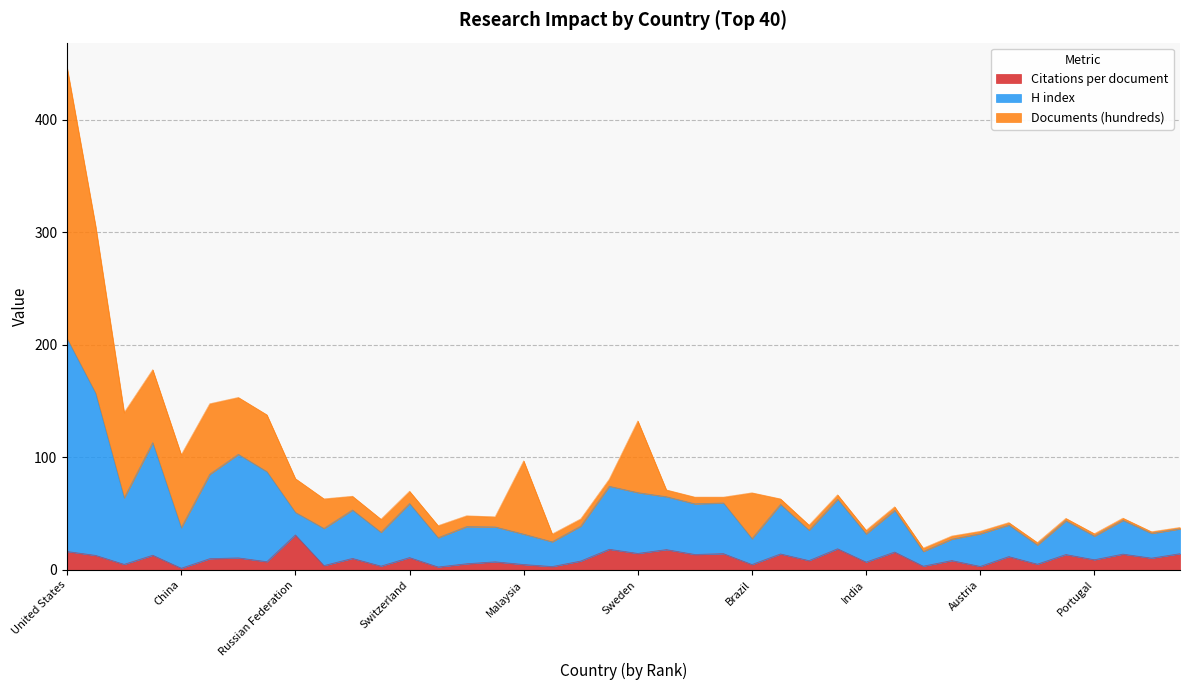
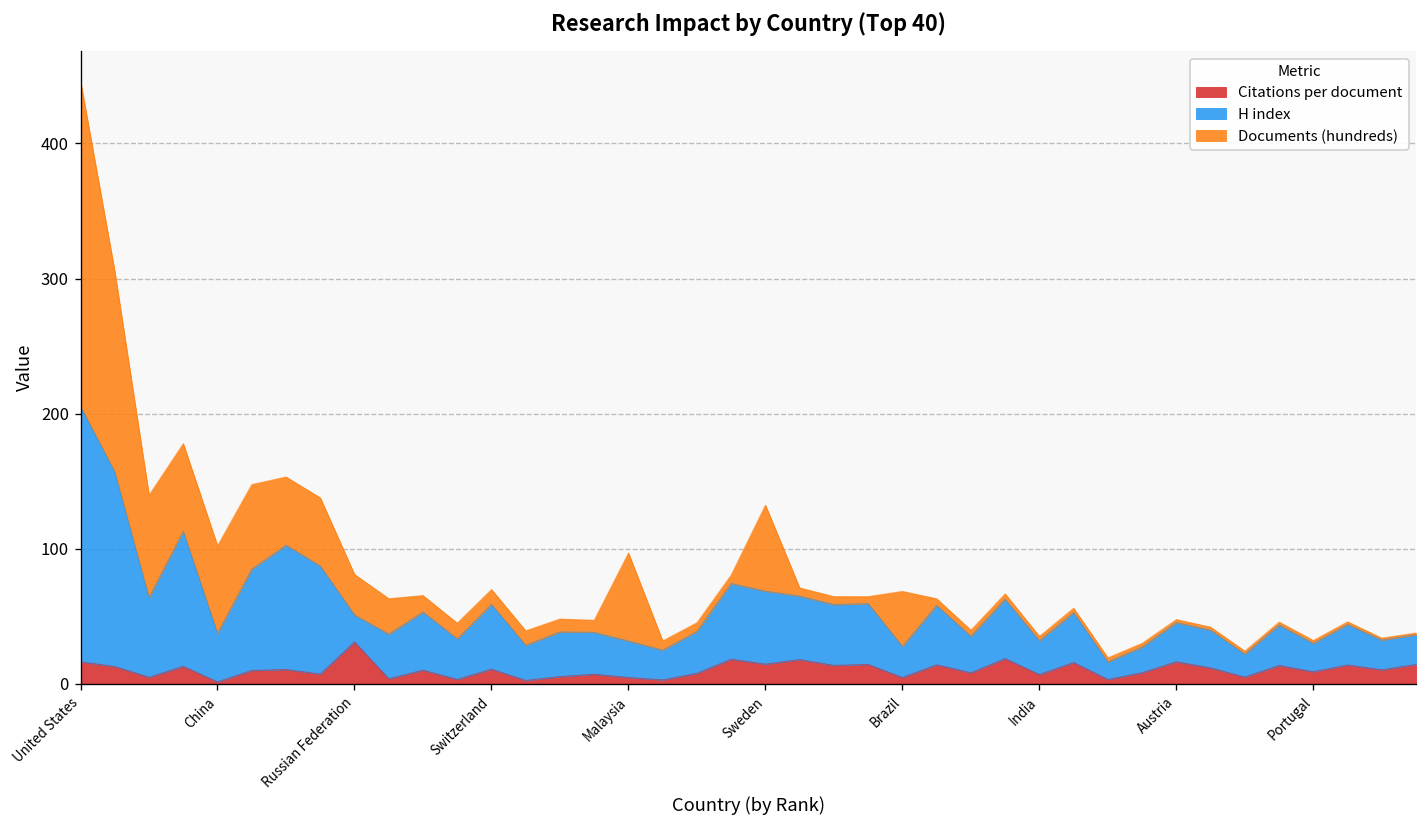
Citations per document, Austria: 3 -> 16
